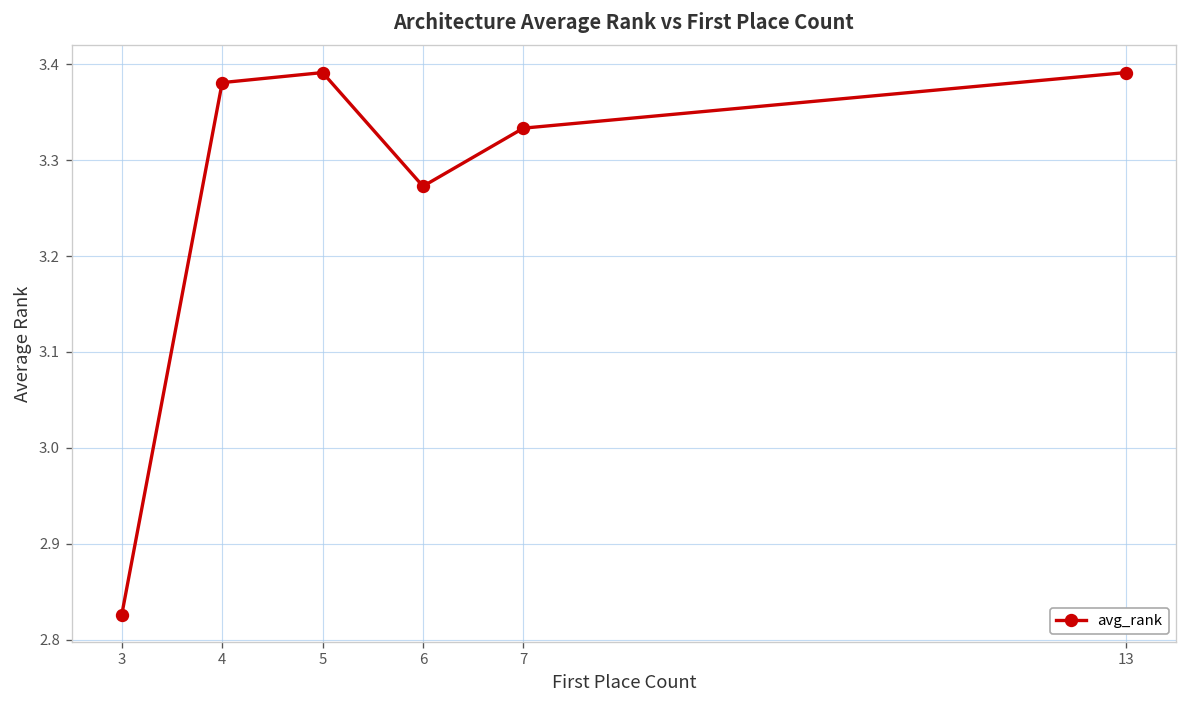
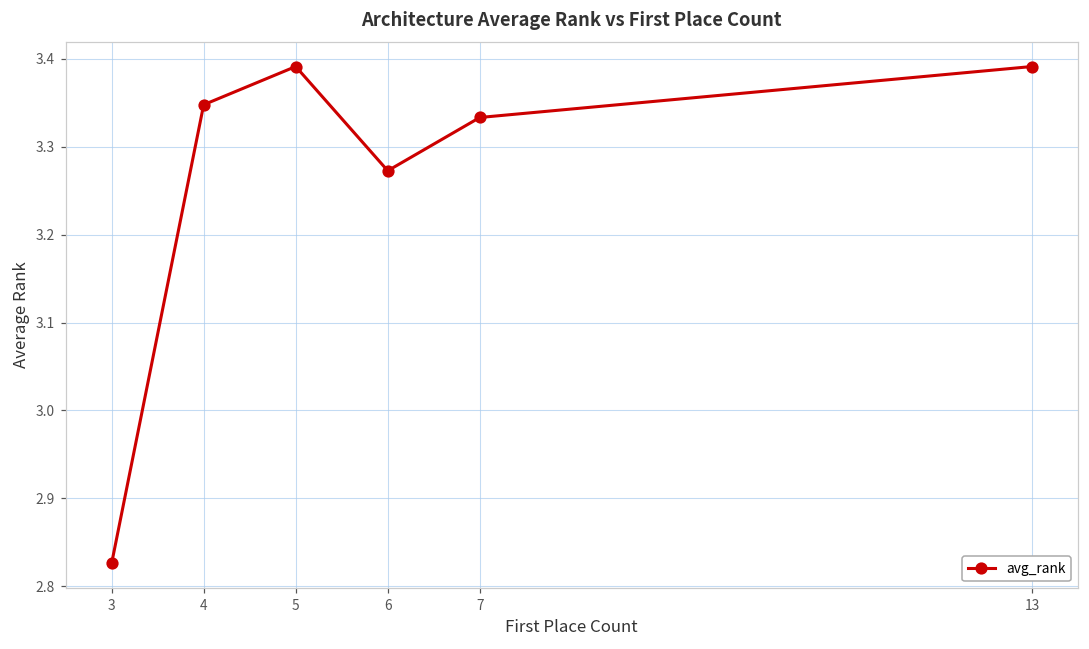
4: 3.38 -> 3.35
